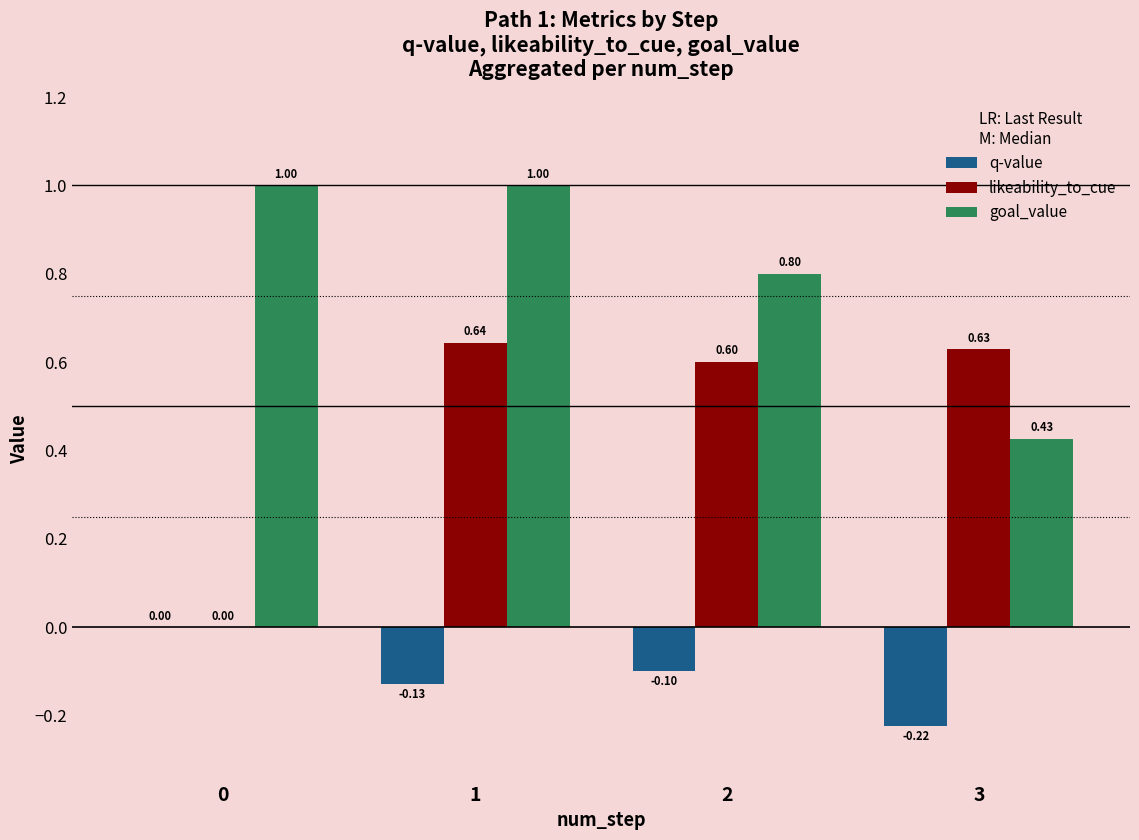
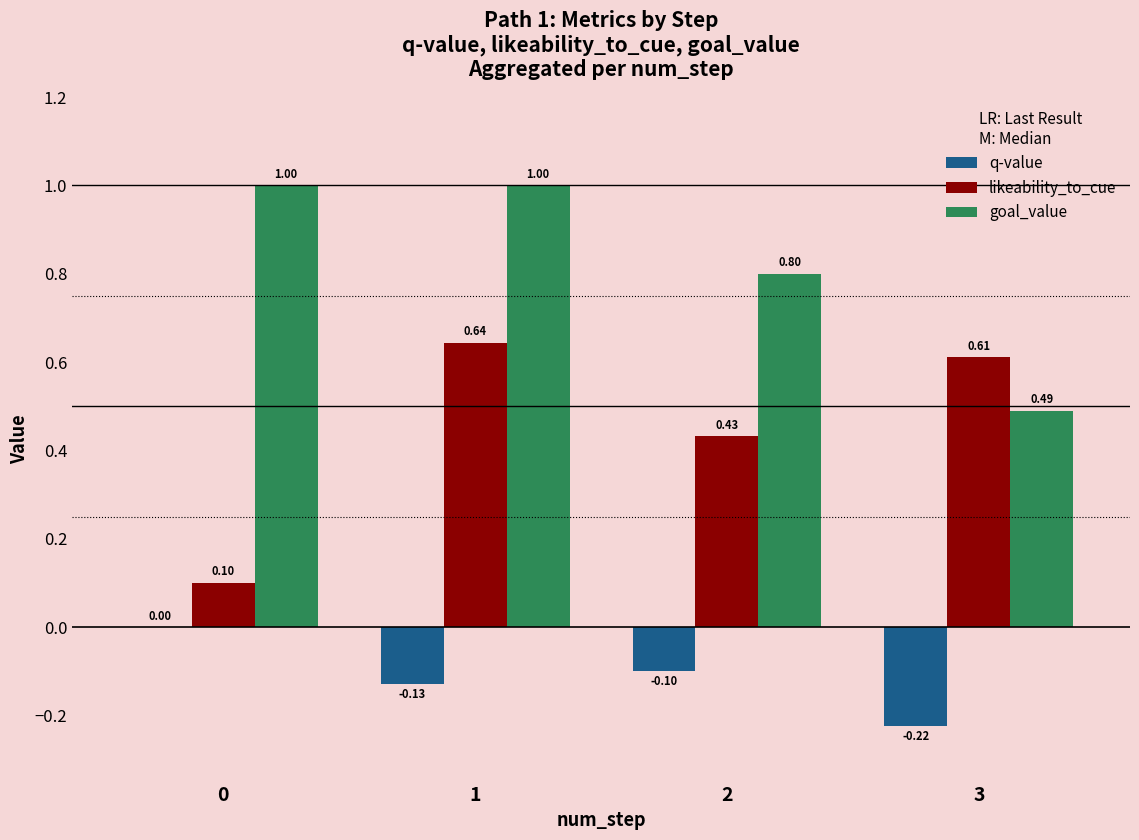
likeability_to_cue, 0: 0.00 -> 0.10
likeability_to_cue, 2: 0.60 -> 0.43
likeability_to_cue, 3: 0.63 -> 0.61
goal_value, 3: 0.43 -> 0.49
